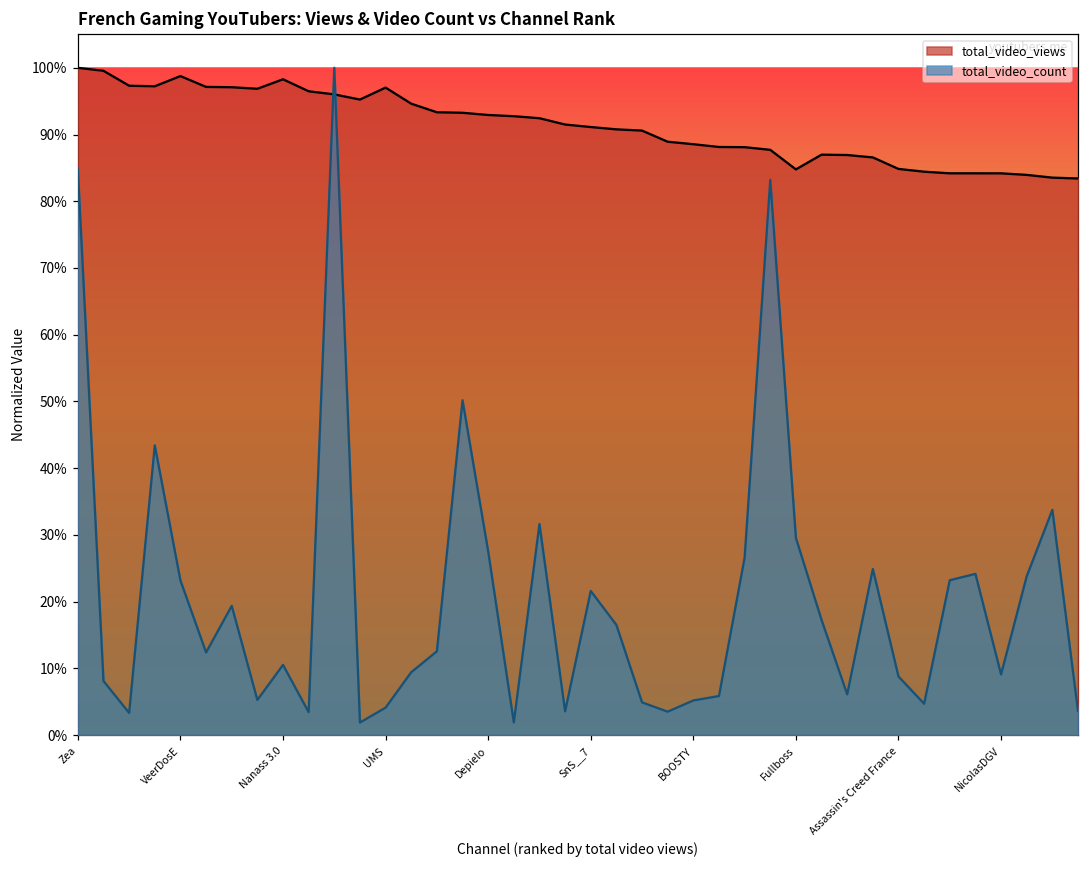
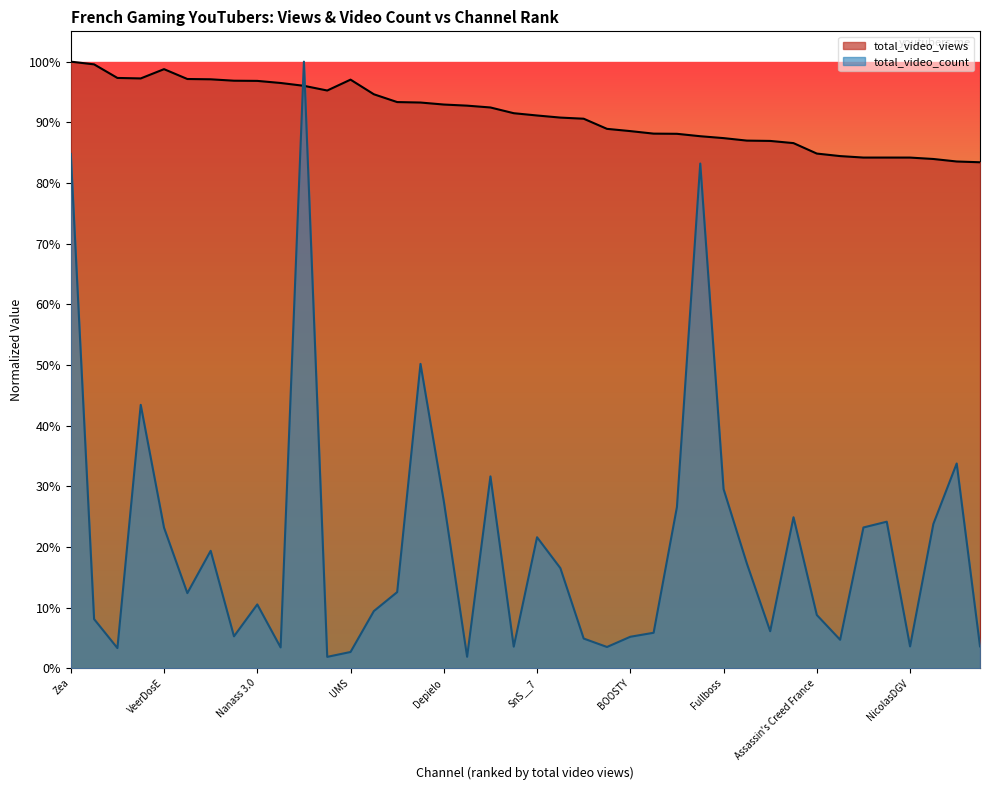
total_video_views, Nanass 3.0: 98% -> 97%
total_video_count, UMS: 4% -> 3%
total_video_views, Fullboss: 85% -> 87%
total_video_count, NicolasDGV: 9% -> 4%
